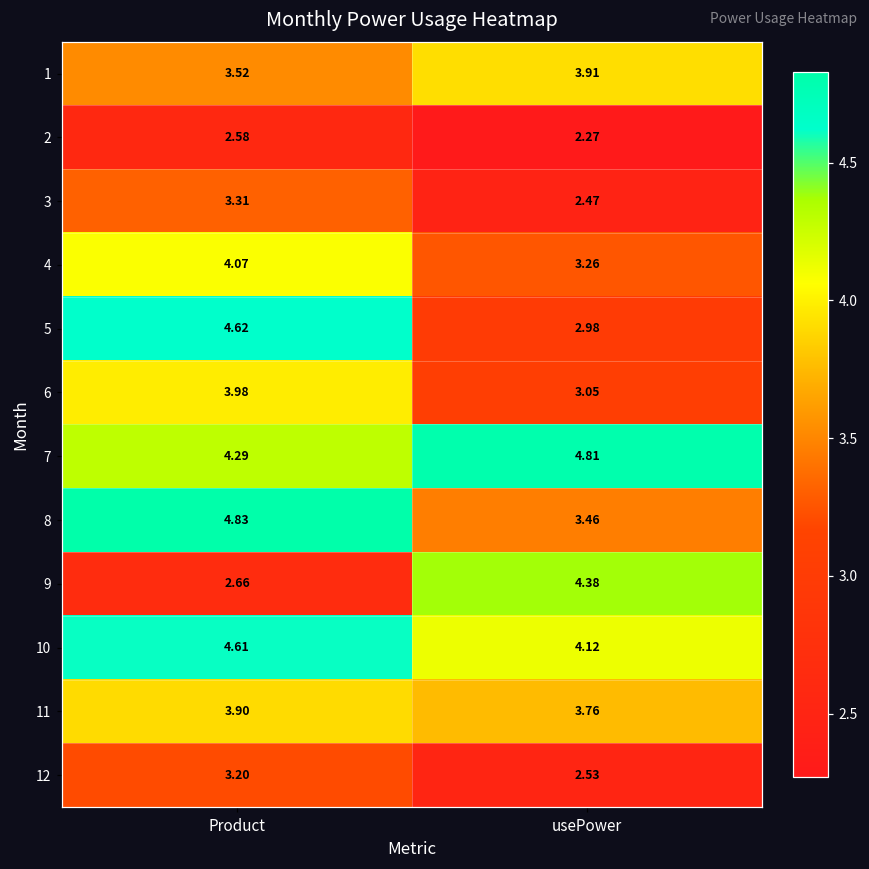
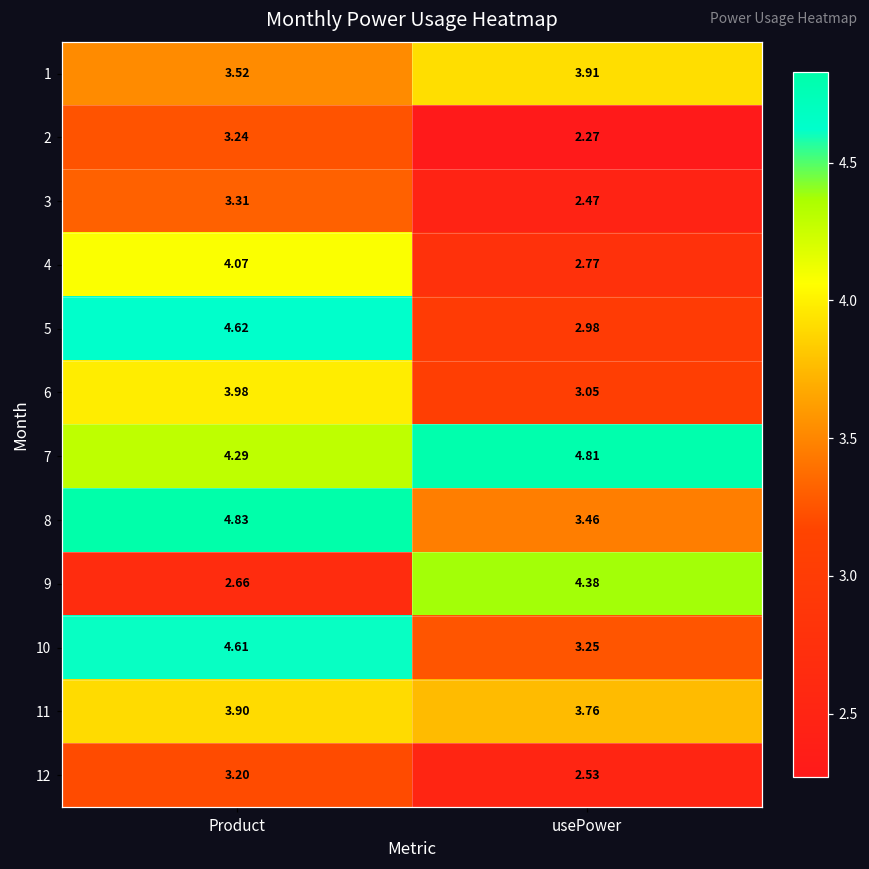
2, Product: 2.58 -> 3.24
4, usePower: 3.26 -> 2.77
10, usePower: 4.12 -> 3.25
